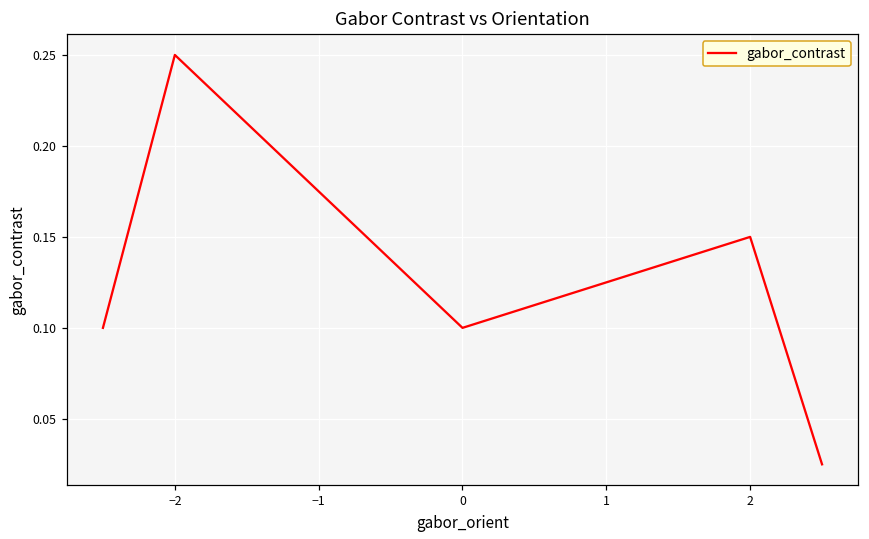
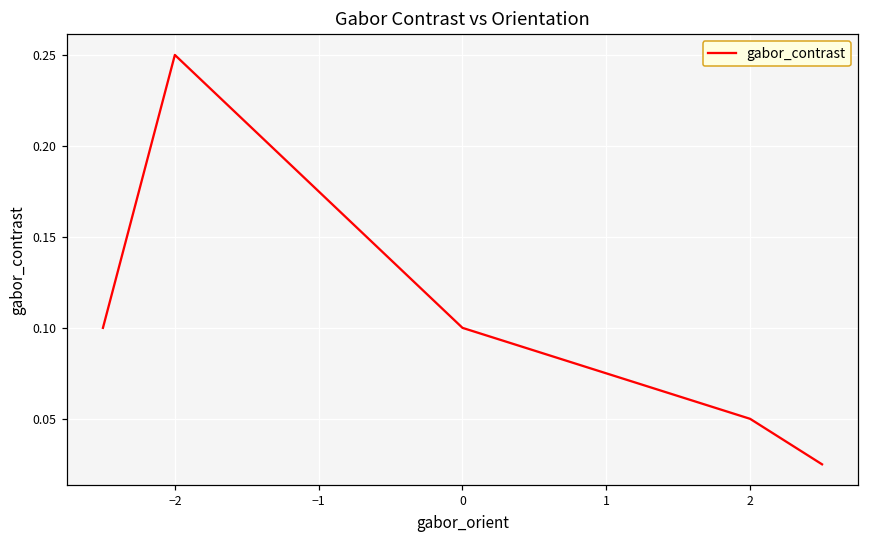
2: 0.15 -> 0.05
